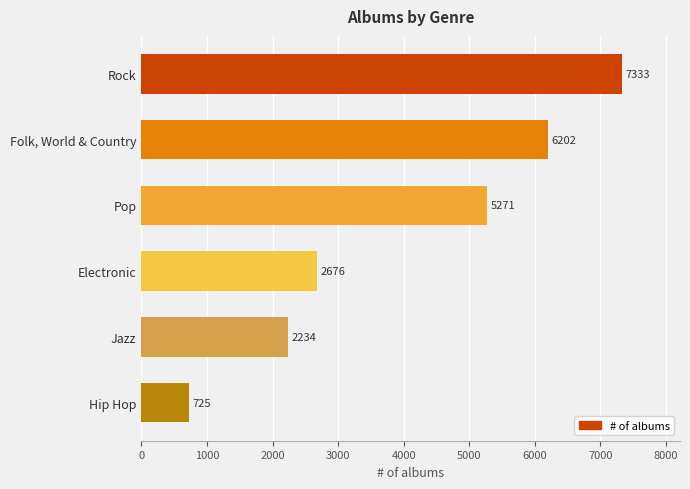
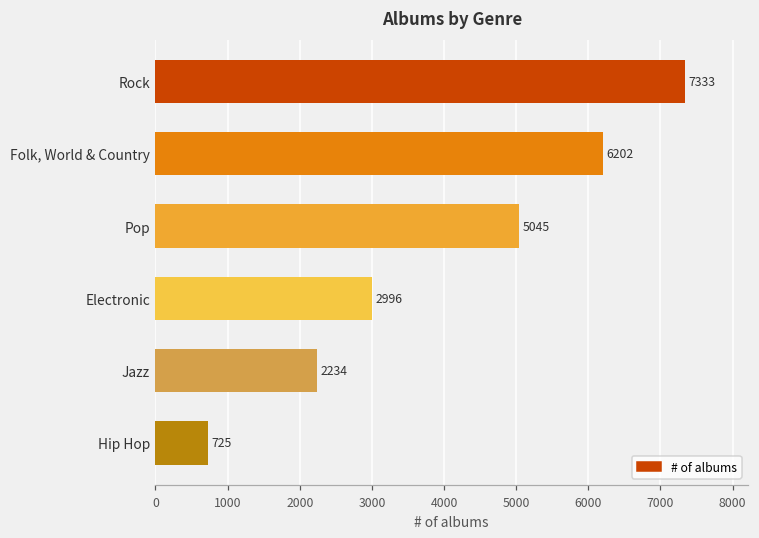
Pop: 5271 -> 5045
Electronic: 2676 -> 2996
